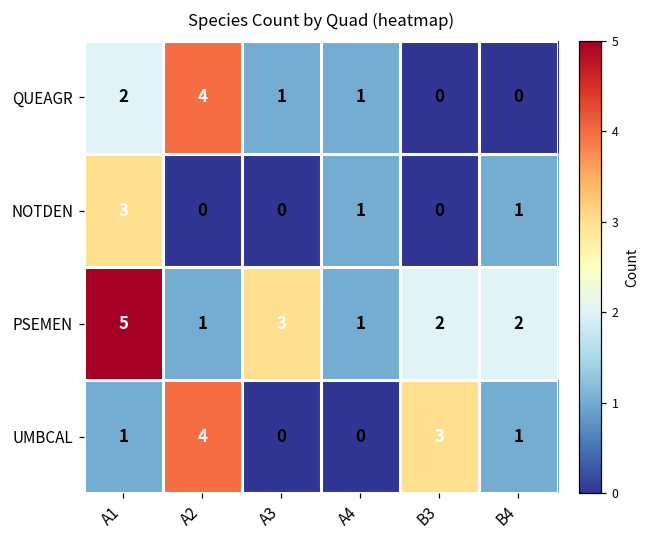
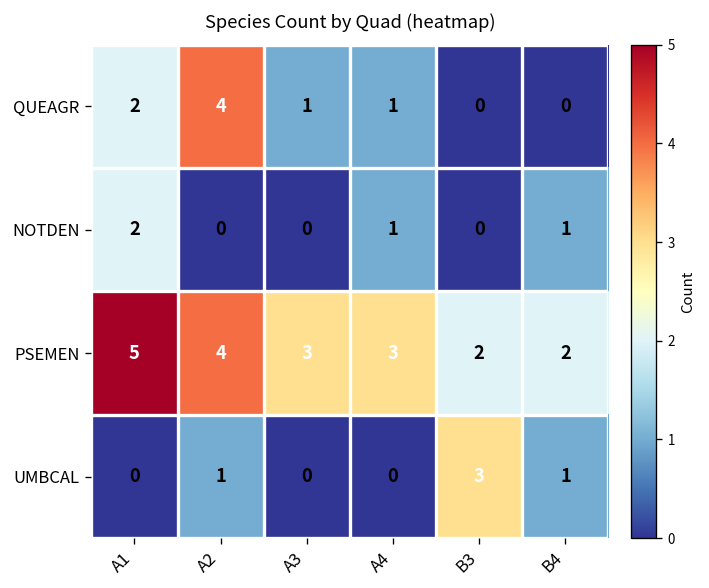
NOTDEN, A1: 3 -> 2
PSEMEN, A2: 1 -> 4
PSEMEN, A4: 1 -> 3
UMBCAL, A1: 1 -> 0
UMBCAL, A2: 4 -> 1
